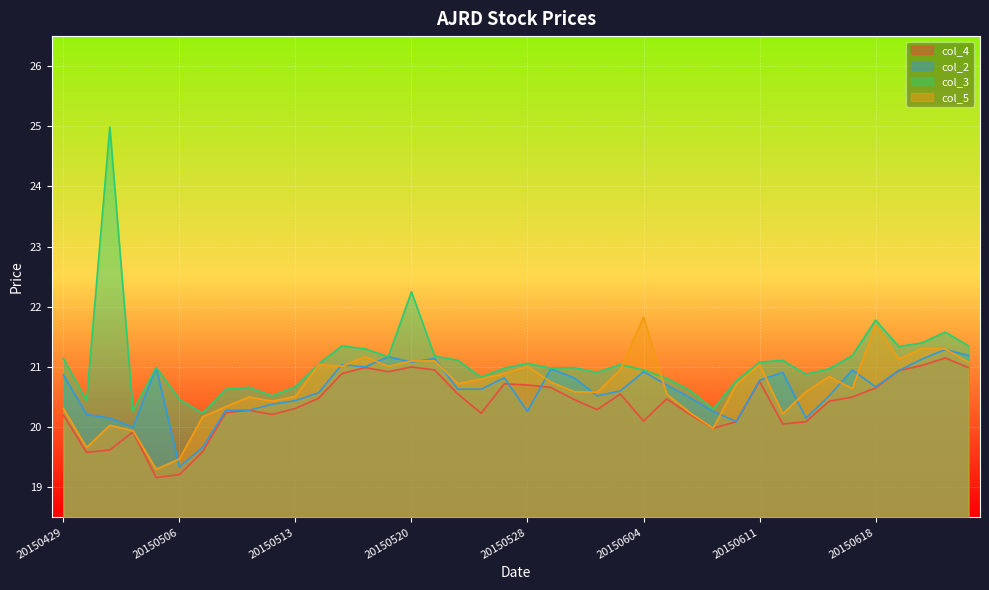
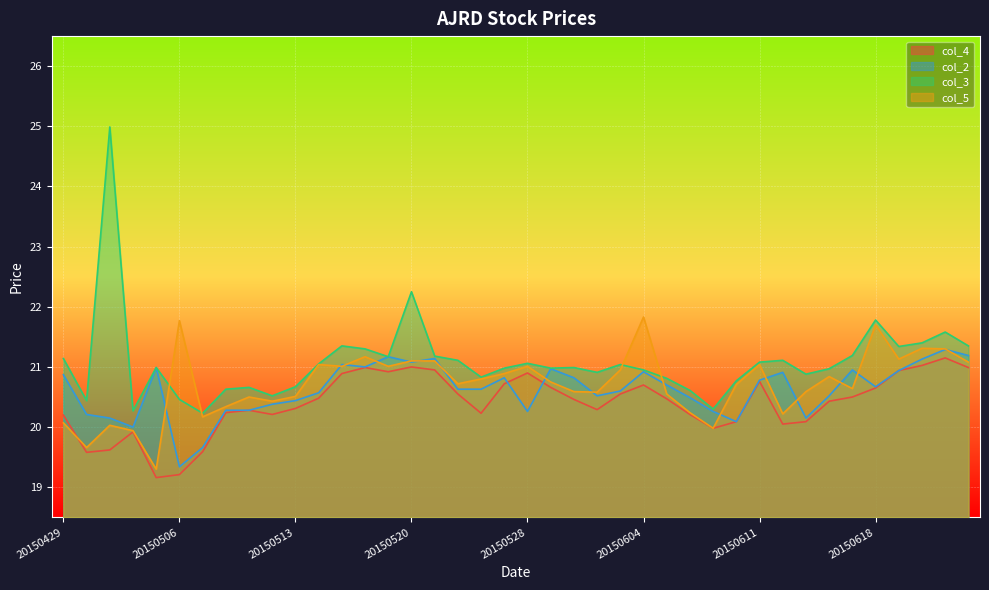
col_5, 20150429: 20.3 -> 20.1
col_5, 20150506: 19.5 -> 21.8
col_4, 20150528: 20.7 -> 20.9
col_4, 20150604: 20.1 -> 20.7
